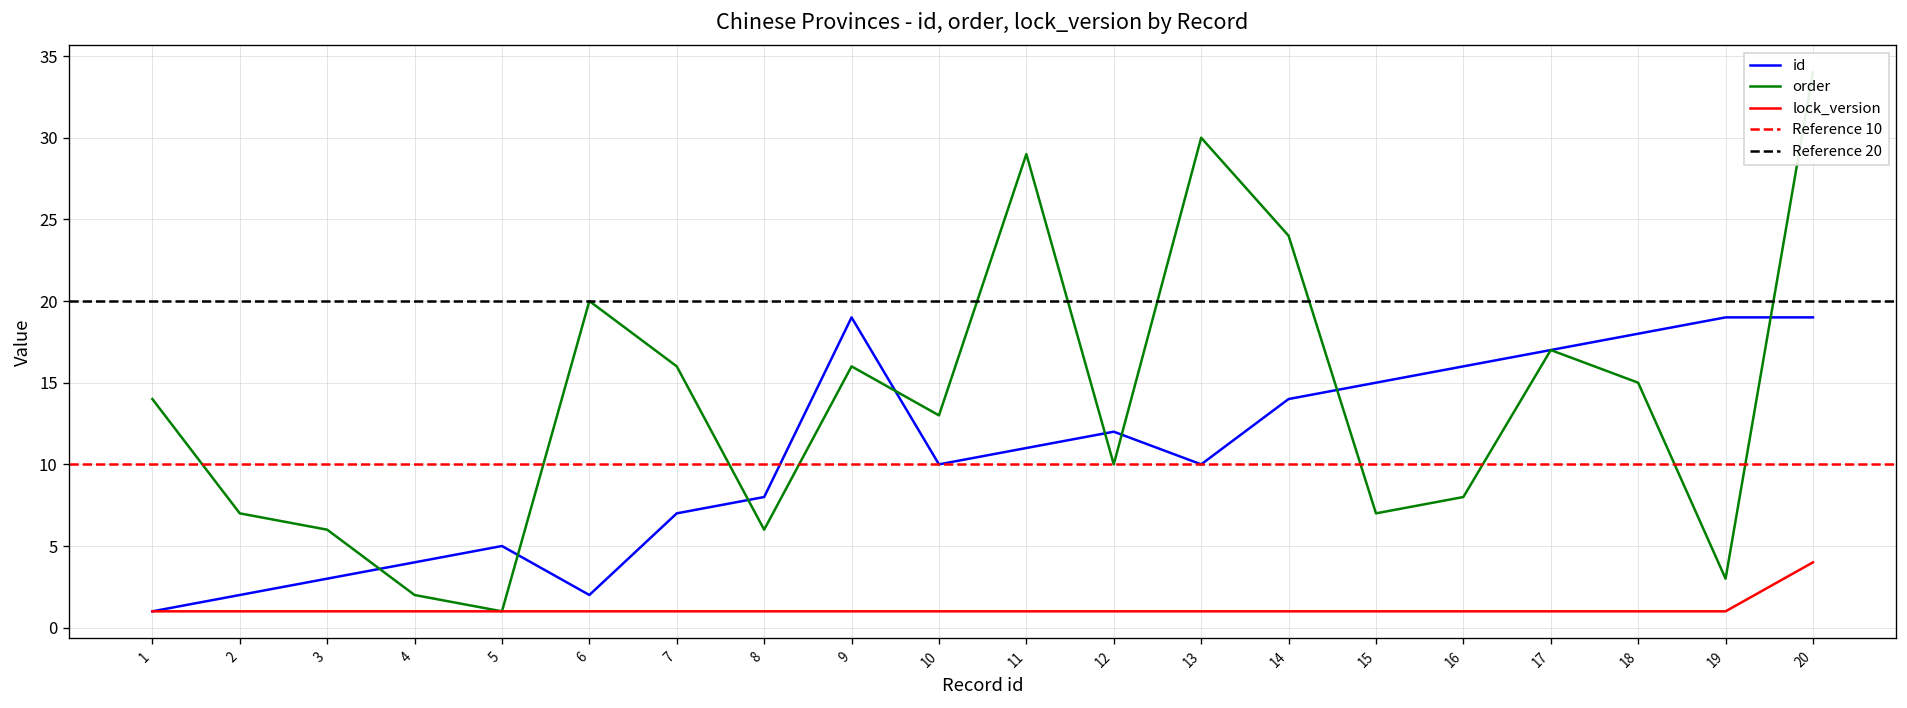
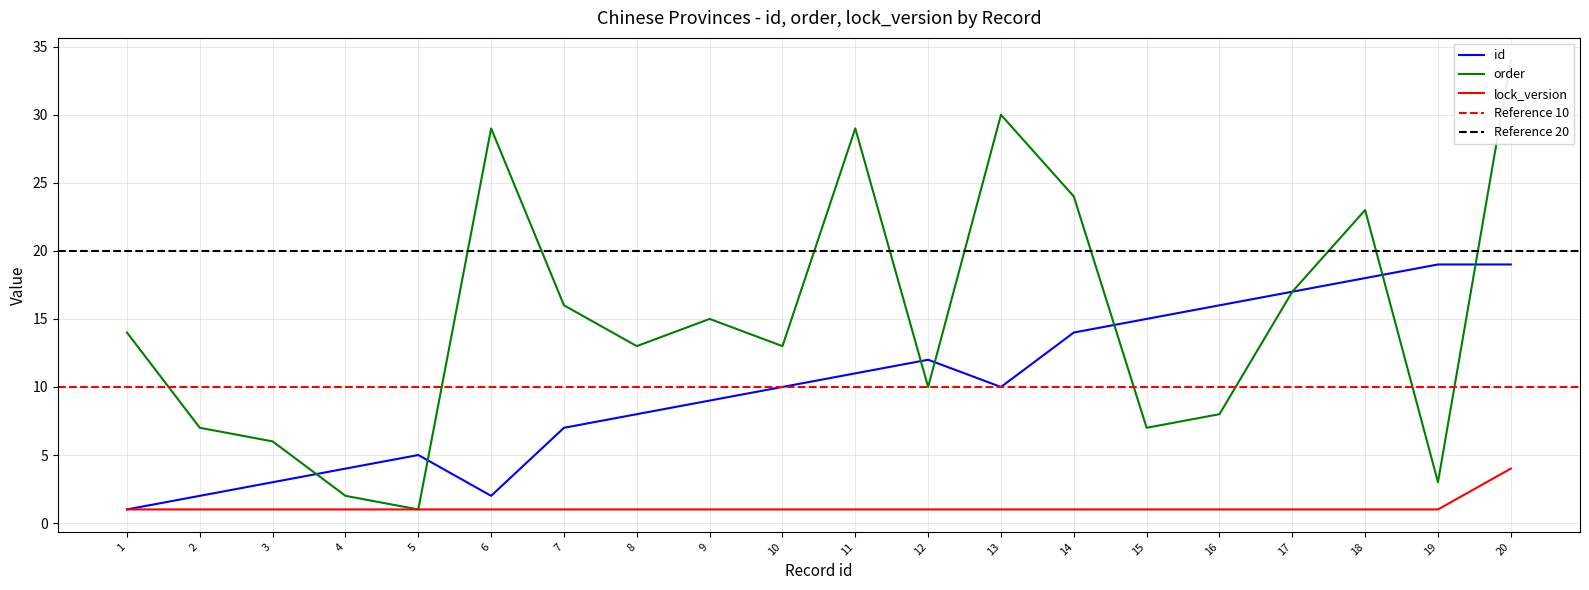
order, 6: 20 -> 29
order, 8: 6 -> 13
id, 9: 19 -> 9
order, 9: 16 -> 15
order, 18: 15 -> 23
